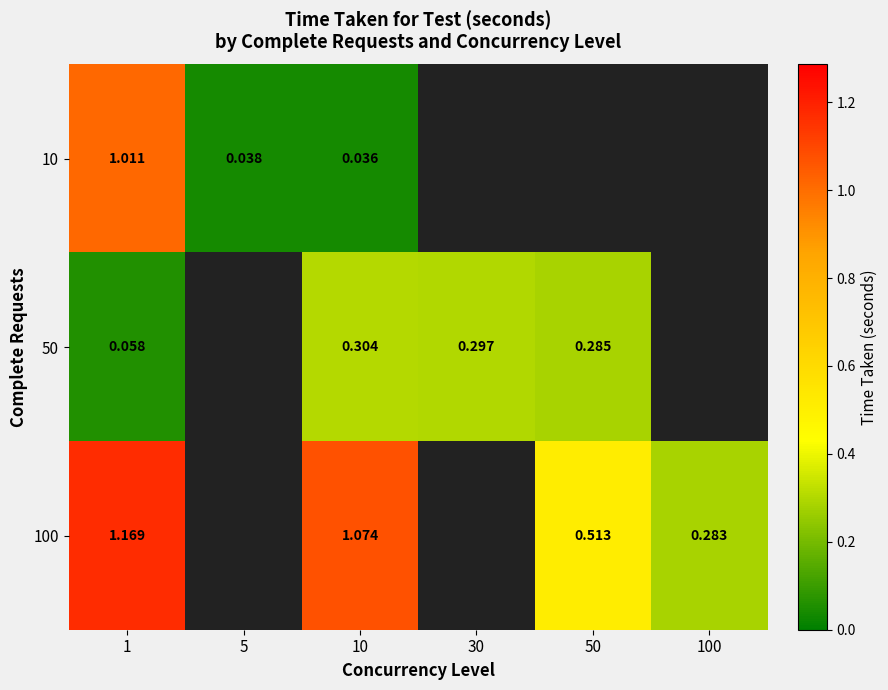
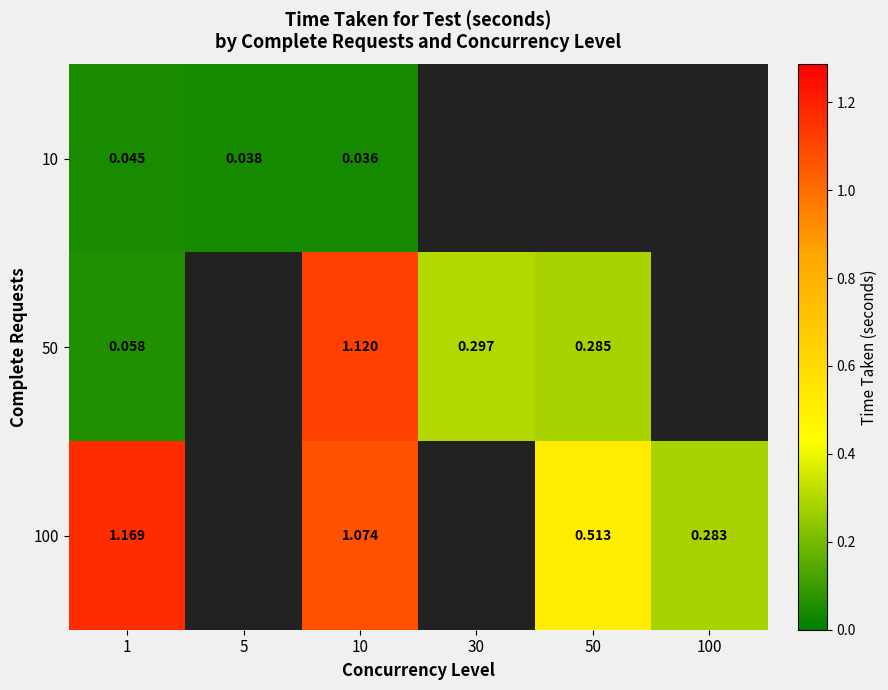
10, 1: 1.011 -> 0.045
50, 10: 0.304 -> 1.120
